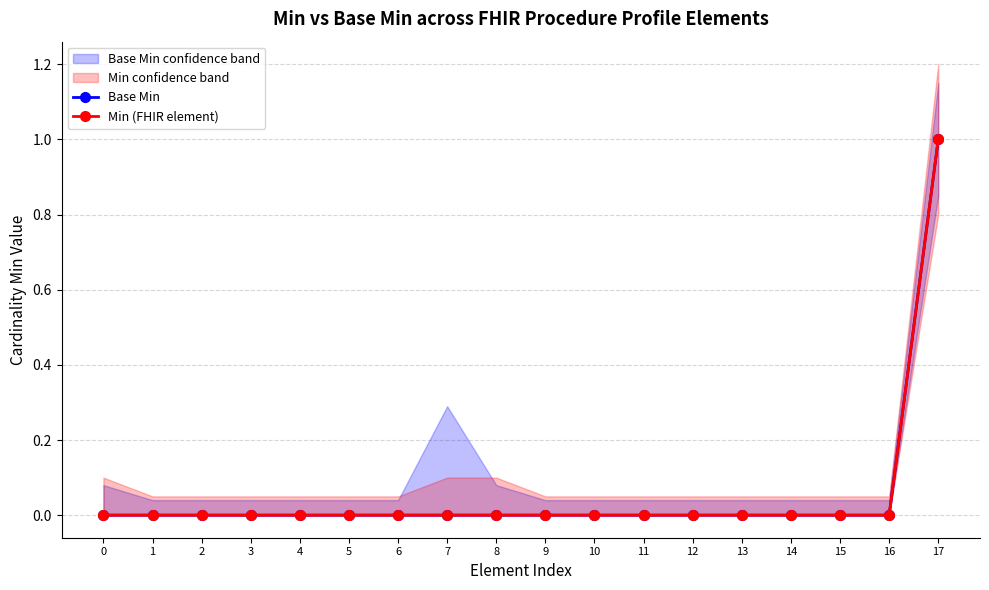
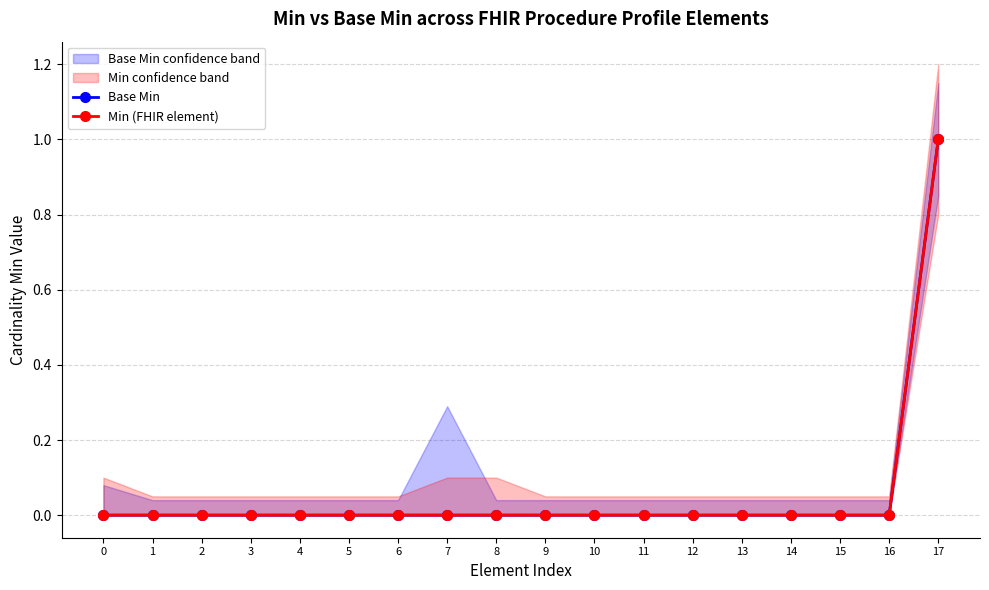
Base Min confidence band, 8: 0.08 -> 0.04
